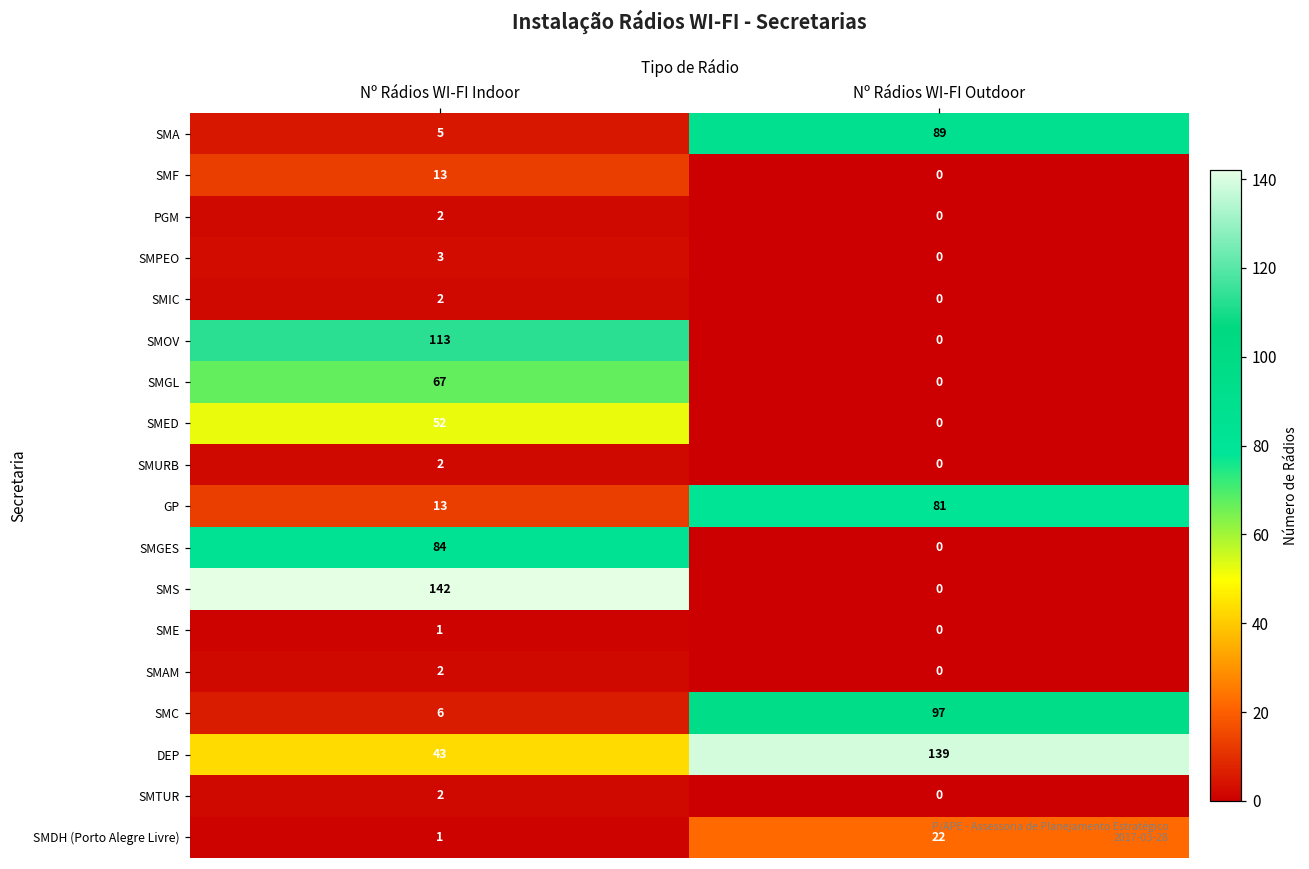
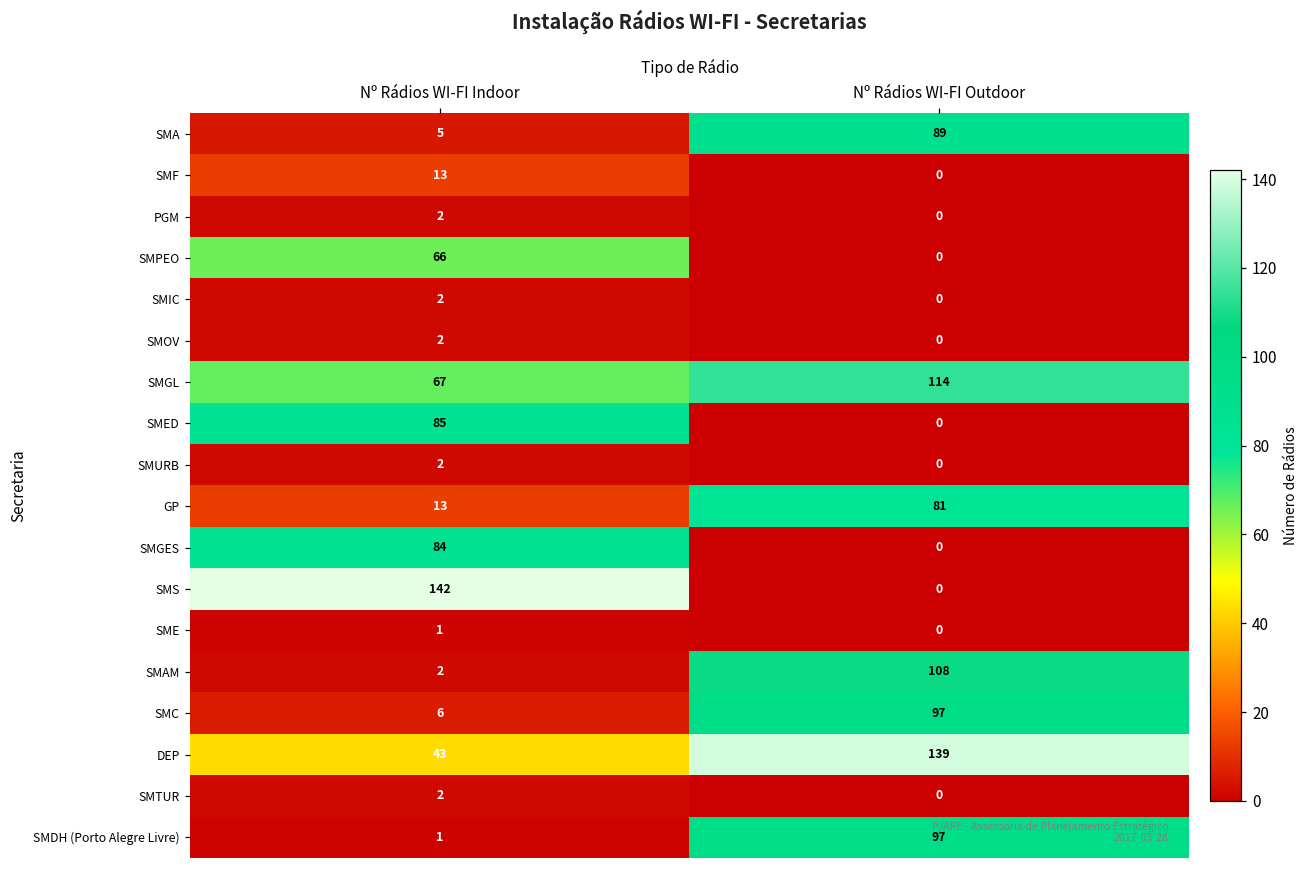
SMPEO, Nº Rádios WI-FI Indoor: 3 -> 66
SMOV, Nº Rádios WI-FI Indoor: 113 -> 2
SMGL, Nº Rádios WI-FI Outdoor: 0 -> 114
SMED, Nº Rádios WI-FI Indoor: 52 -> 85
SMAM, Nº Rádios WI-FI Outdoor: 0 -> 108
SMDH (Porto Alegre Livre), Nº Rádios WI-FI Outdoor: 22 -> 97
